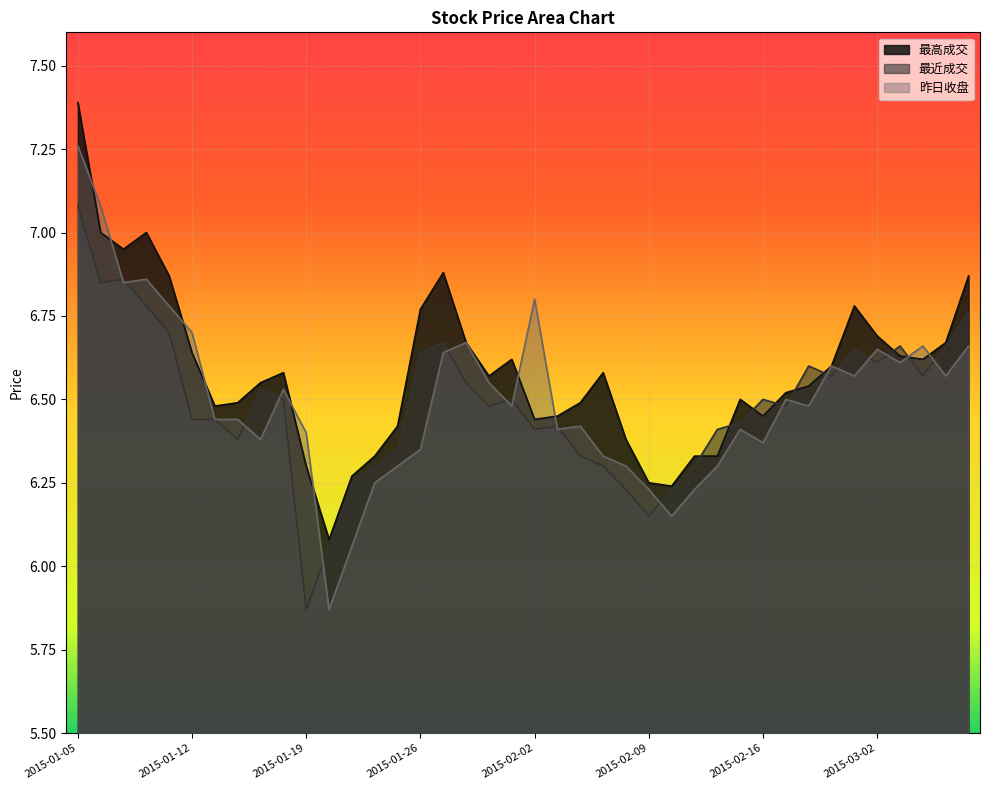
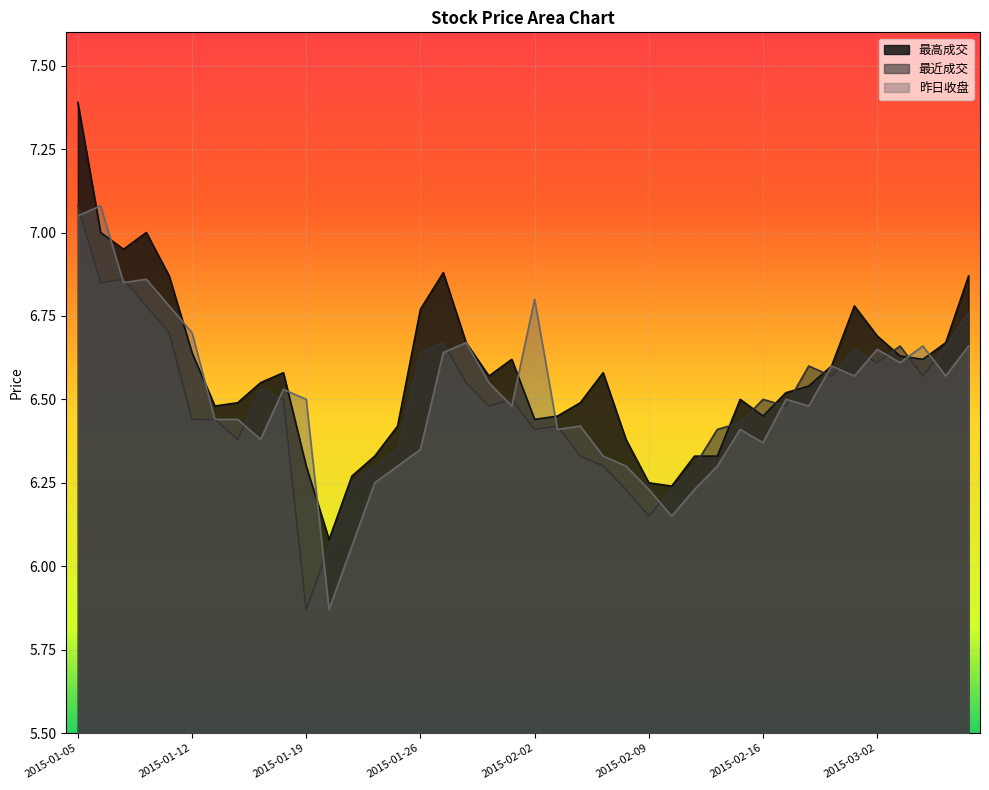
昨日收盘, 2015-01-05: 7.26 -> 7.05
昨日收盘, 2015-01-19: 6.4 -> 6.5
